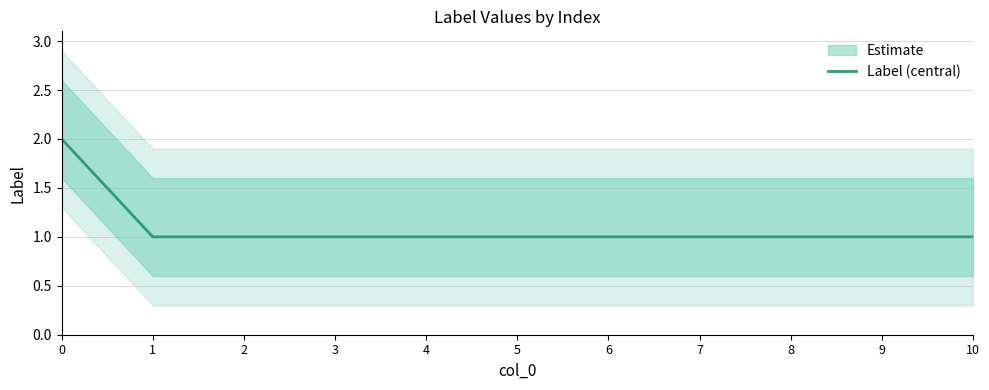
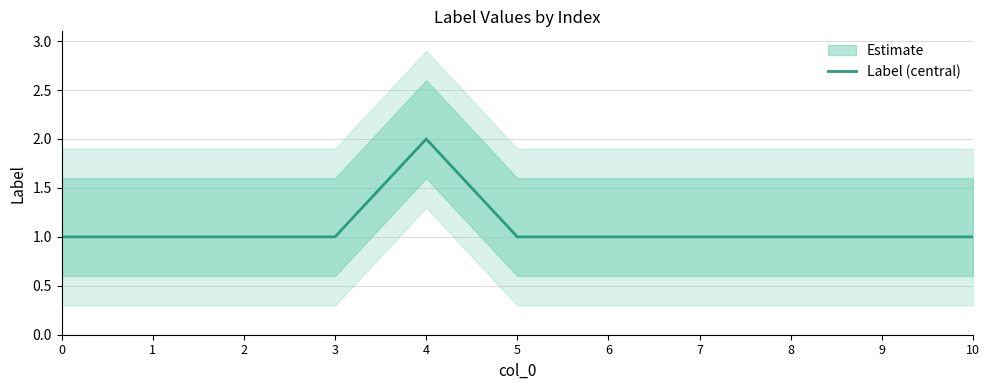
Label (central), 0: 2 -> 1
Label (central), 4: 1 -> 2
